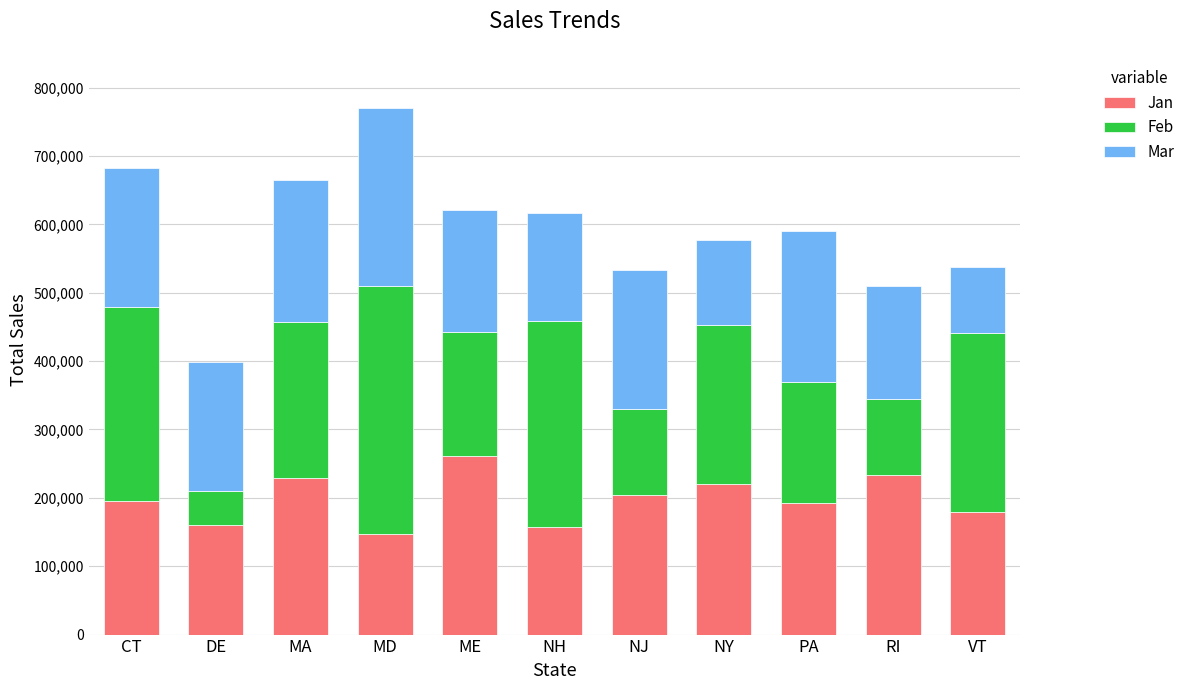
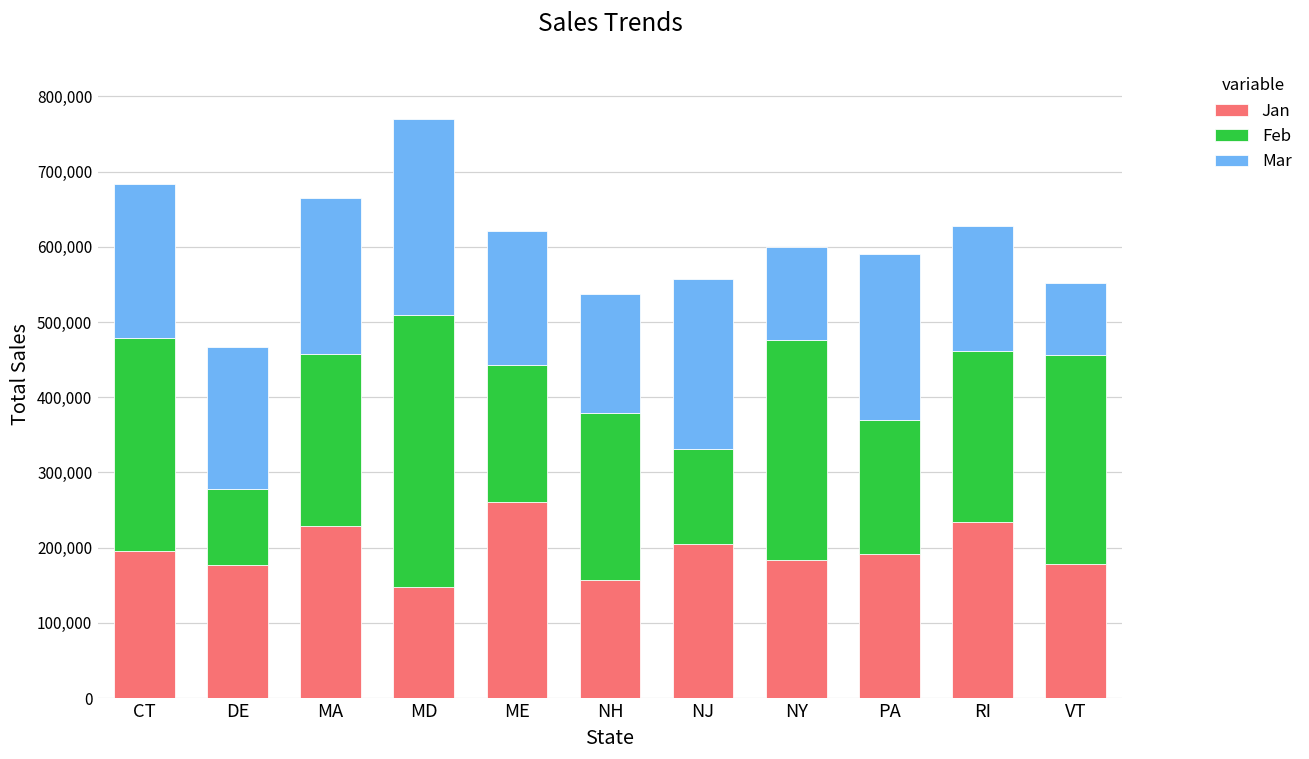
Jan, DE: 160,000 -> 180,000
Feb, DE: 50,000 -> 100,000
Feb, NH: 300,000 -> 220,000
Mar, NJ: 200,000 -> 230,000
Jan, NY: 220,000 -> 180,000
Feb, NY: 230,000 -> 290,000
Feb, RI: 110,000 -> 230,000
Feb, VT: 260,000 -> 280,000
